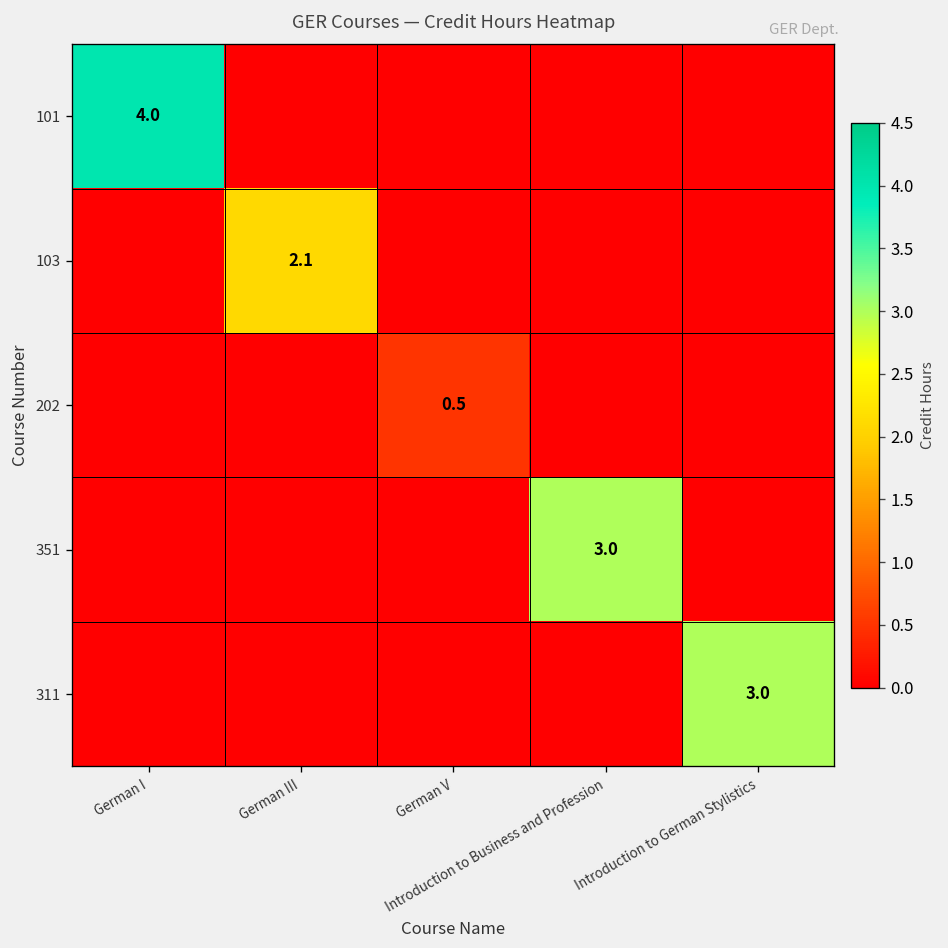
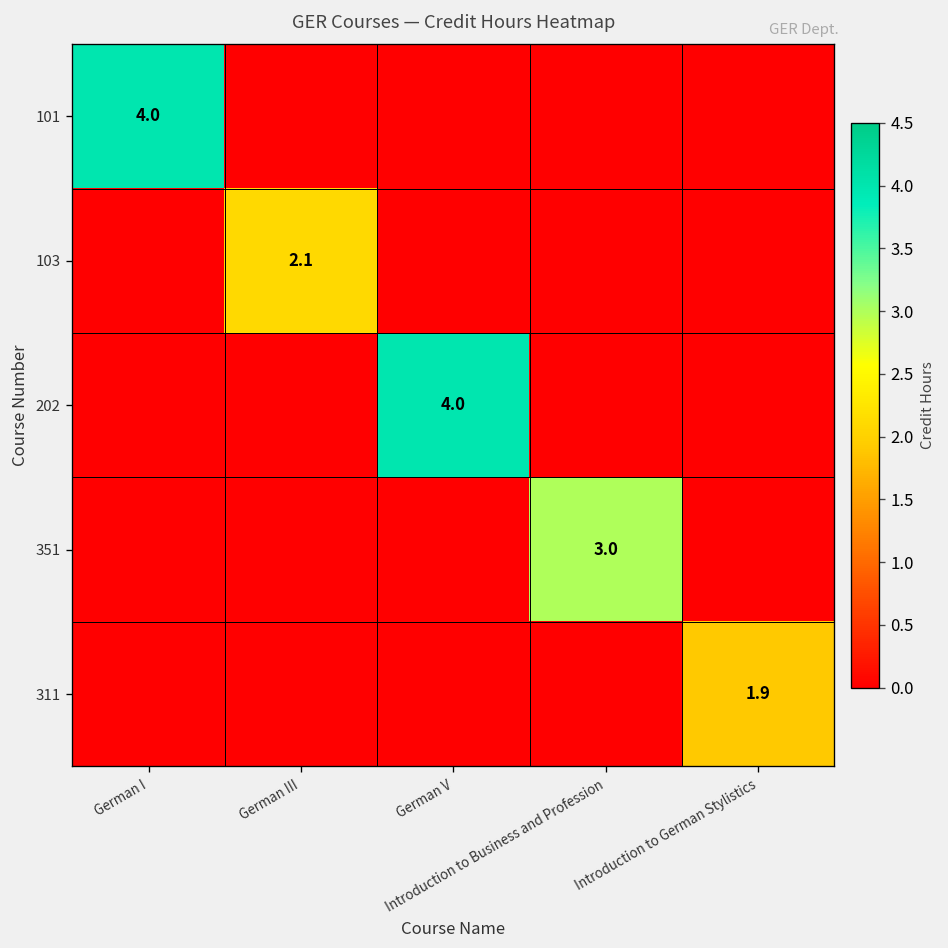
202, German V: 0.5 -> 4.0
311, Introduction to German Stylistics: 3.0 -> 1.9
